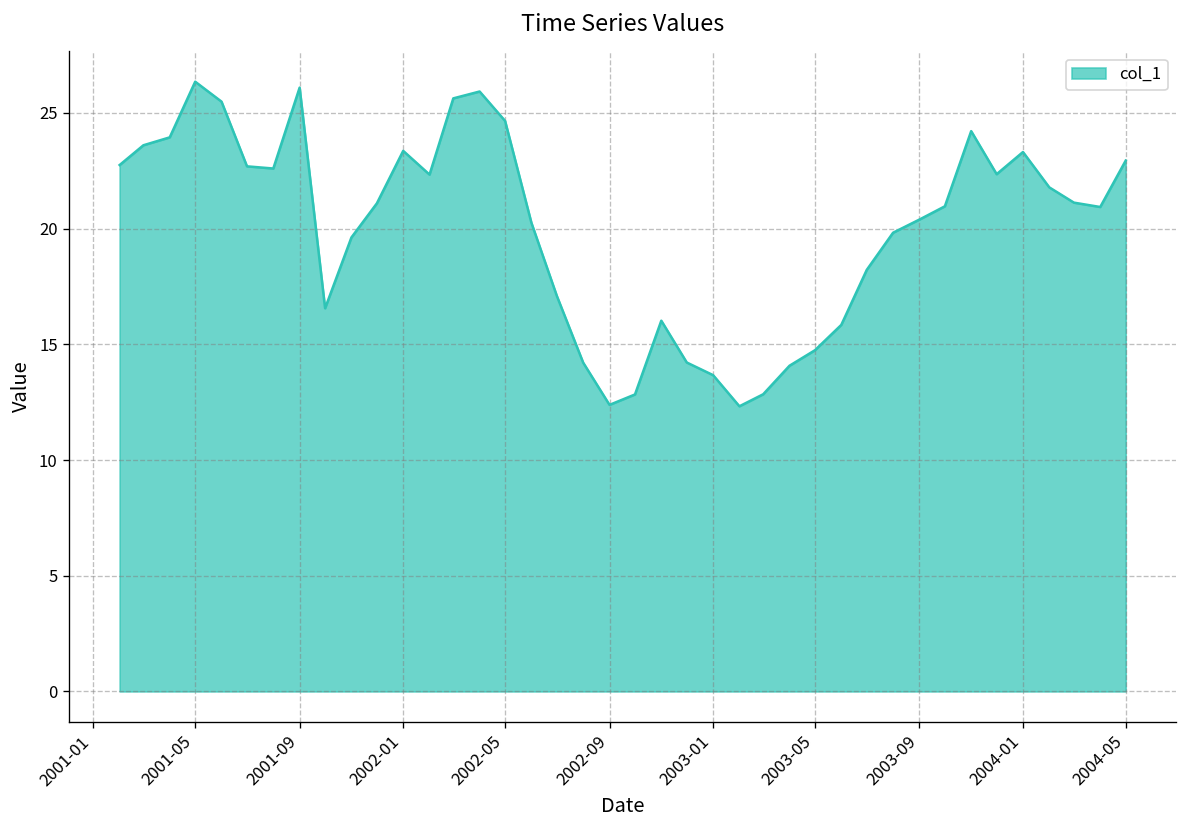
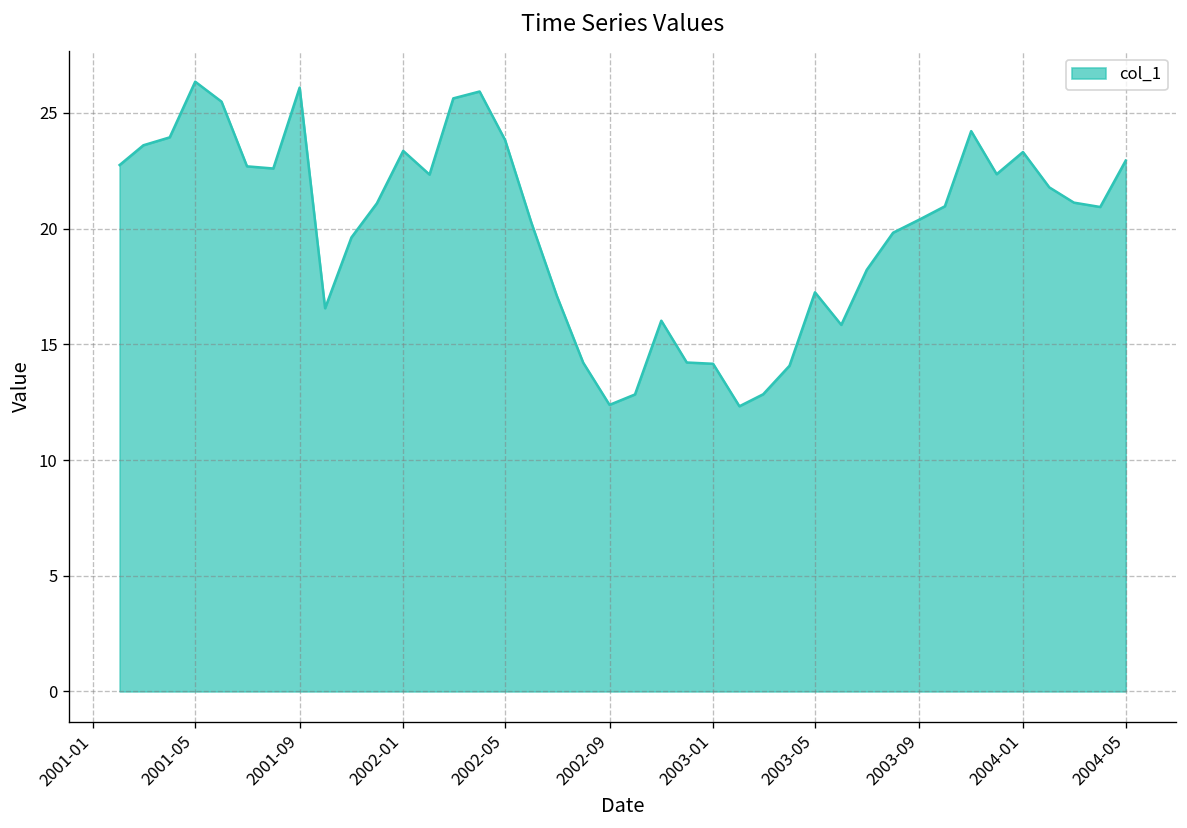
2002-05: 24.7 -> 23.8
2003-01: 13.7 -> 14.2
2003-05: 14.7 -> 17.2
